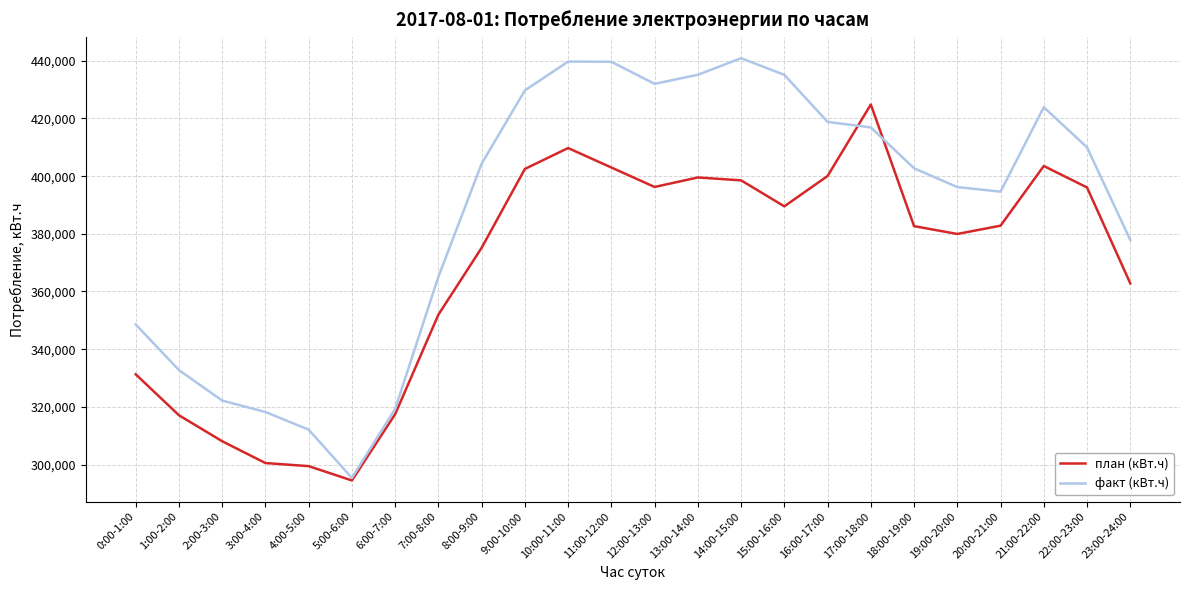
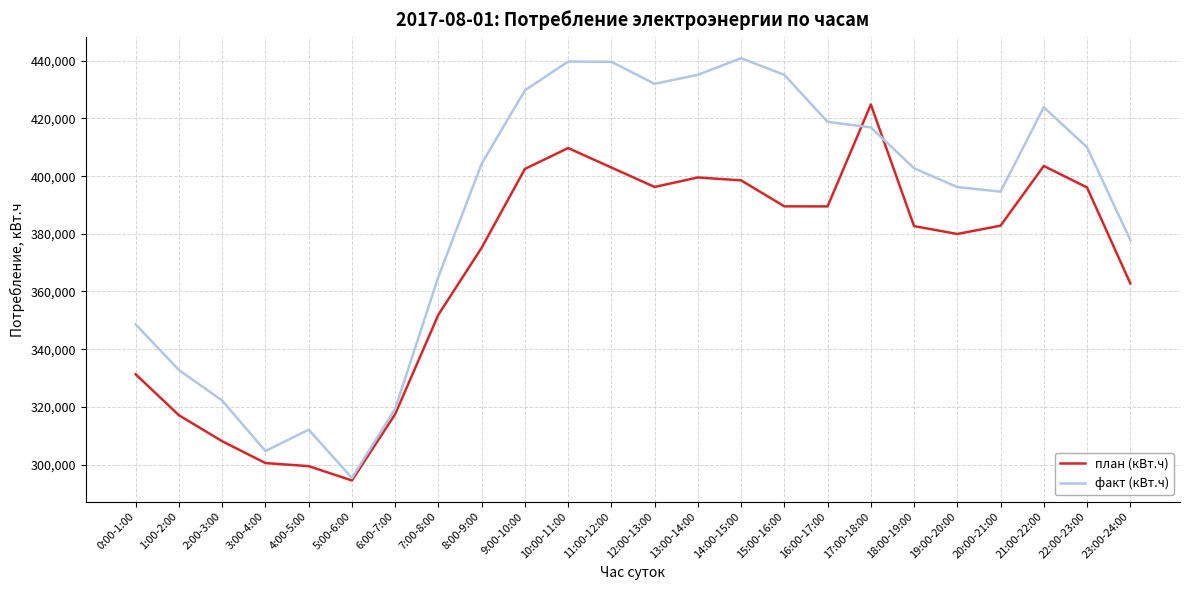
факт (кВт.ч), 3:00-4:00: 318,000 -> 305,000
план (кВт.ч), 16:00-17:00: 400,000 -> 390,000
